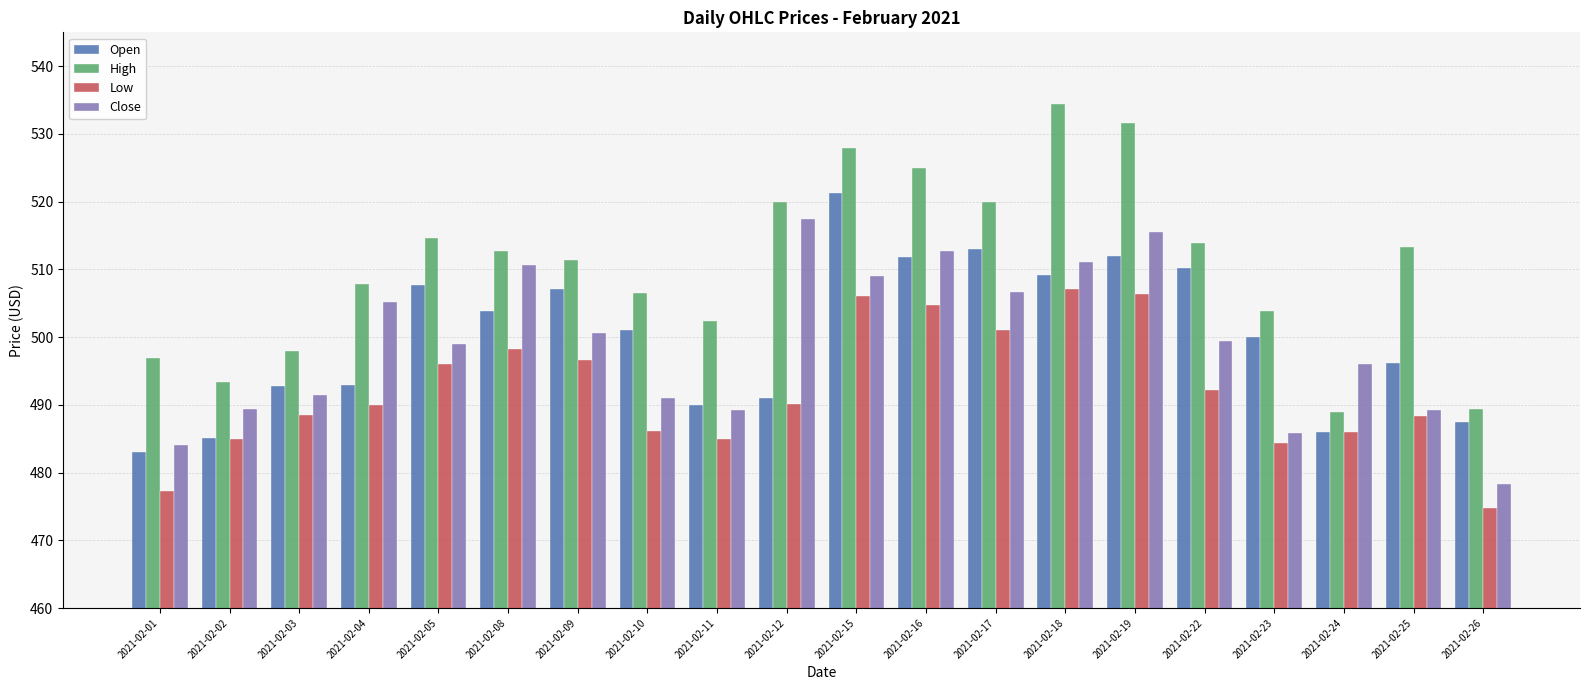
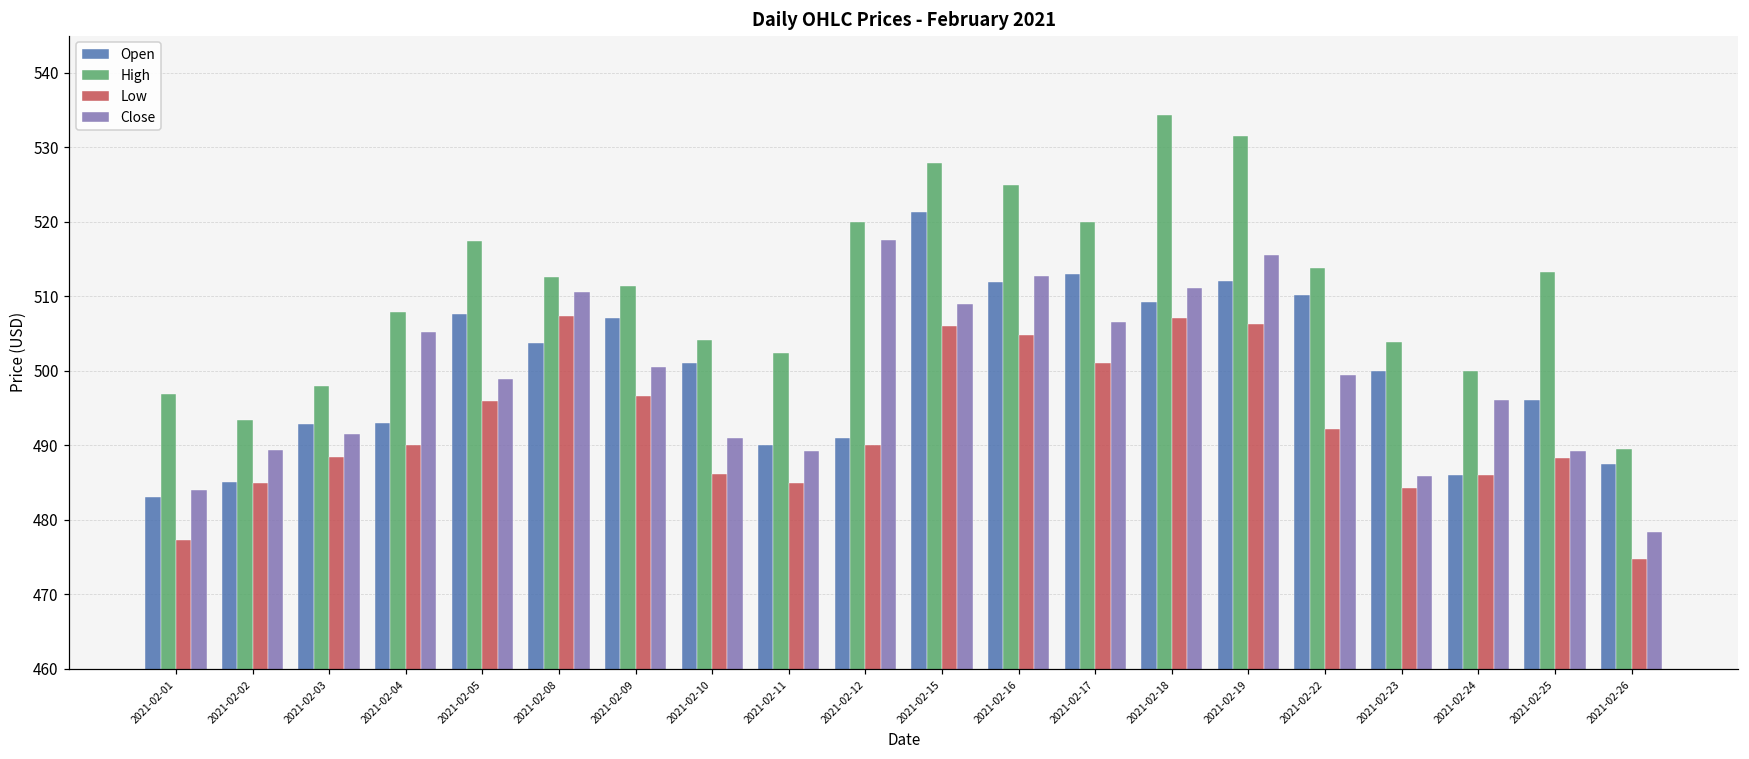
High, 2021-02-05: 515 -> 517
Low, 2021-02-08: 498 -> 507
High, 2021-02-10: 506 -> 504
High, 2021-02-24: 489 -> 500
